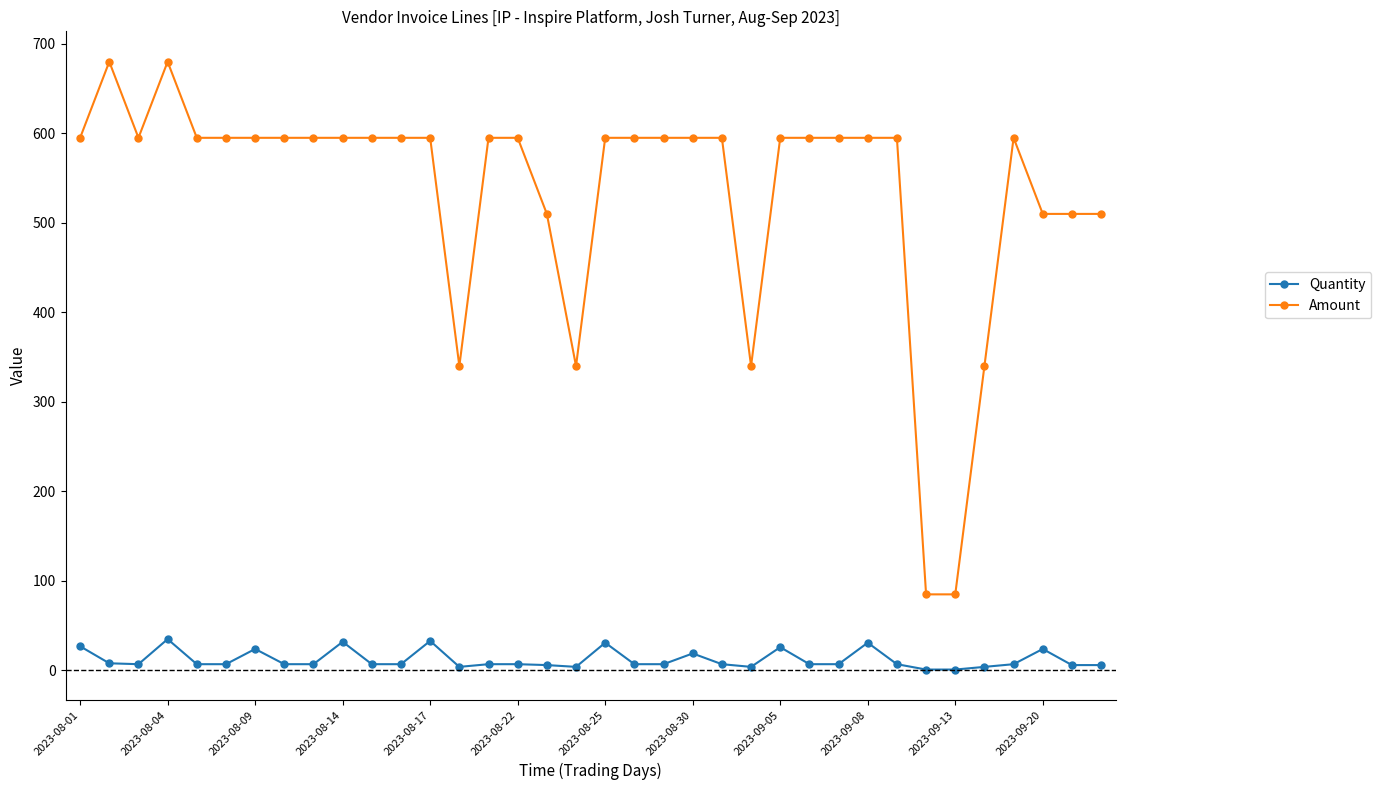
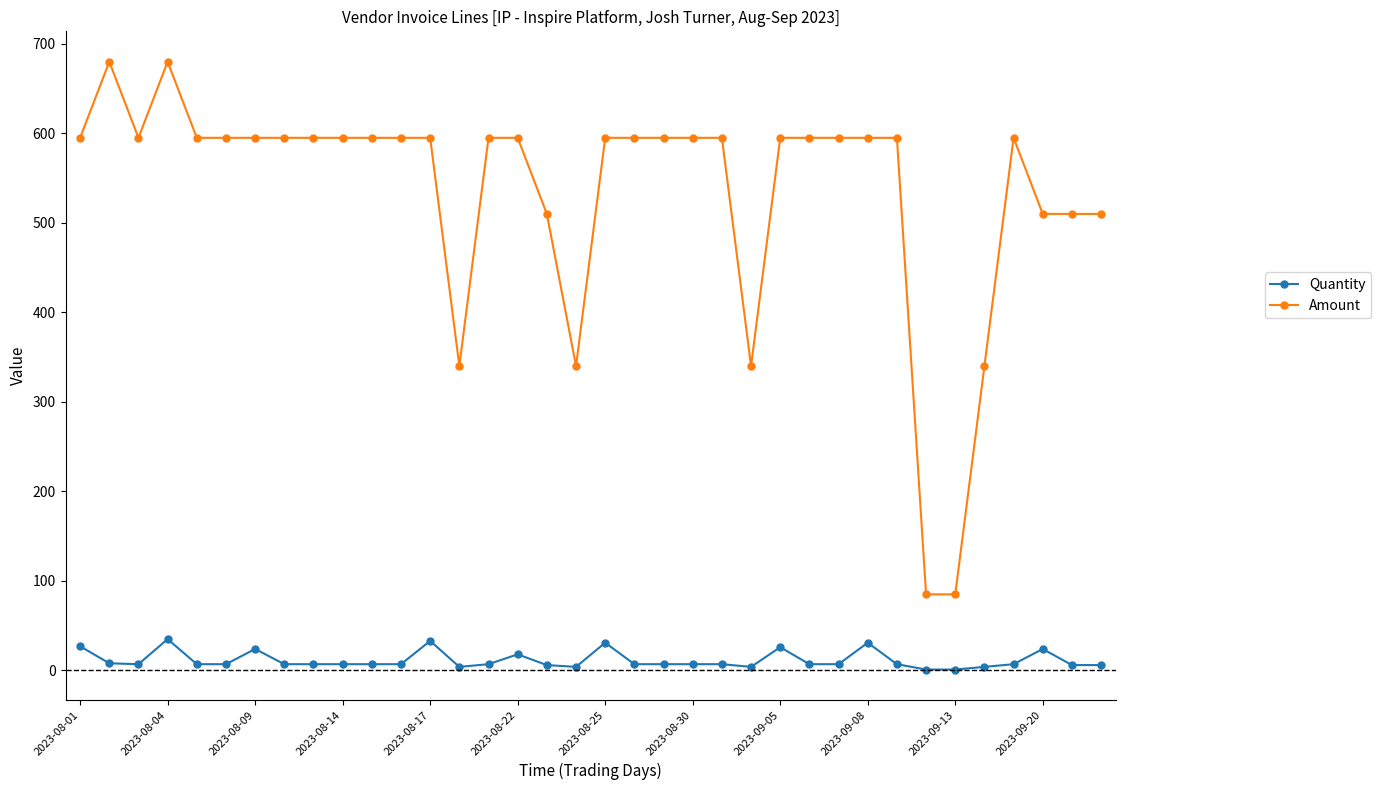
Quantity, 2023-08-14: 30 -> 10
Quantity, 2023-08-22: 10 -> 20
Quantity, 2023-08-30: 20 -> 10
